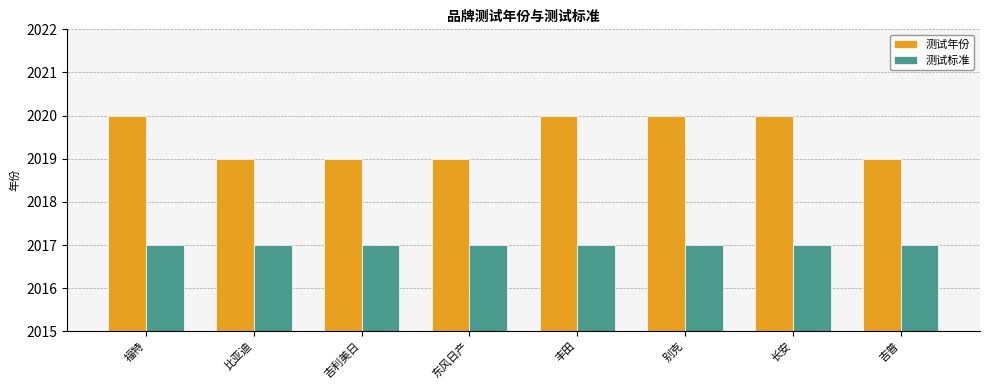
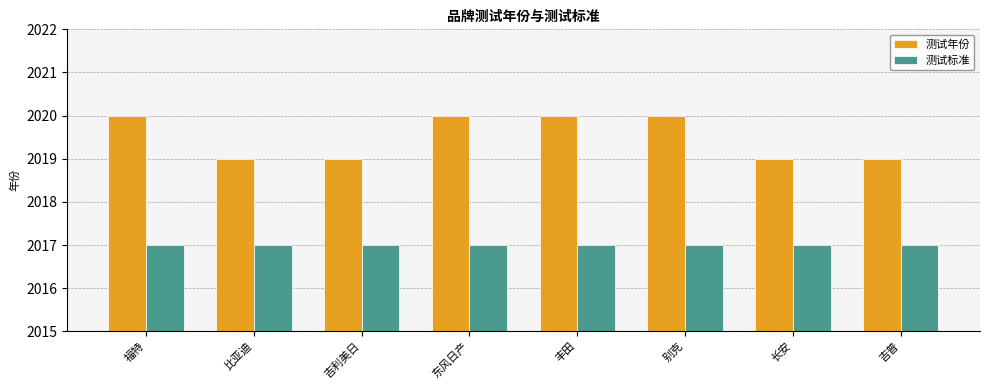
测试年份, 东风日产: 2019 -> 2020
测试年份, 长安: 2020 -> 2019
